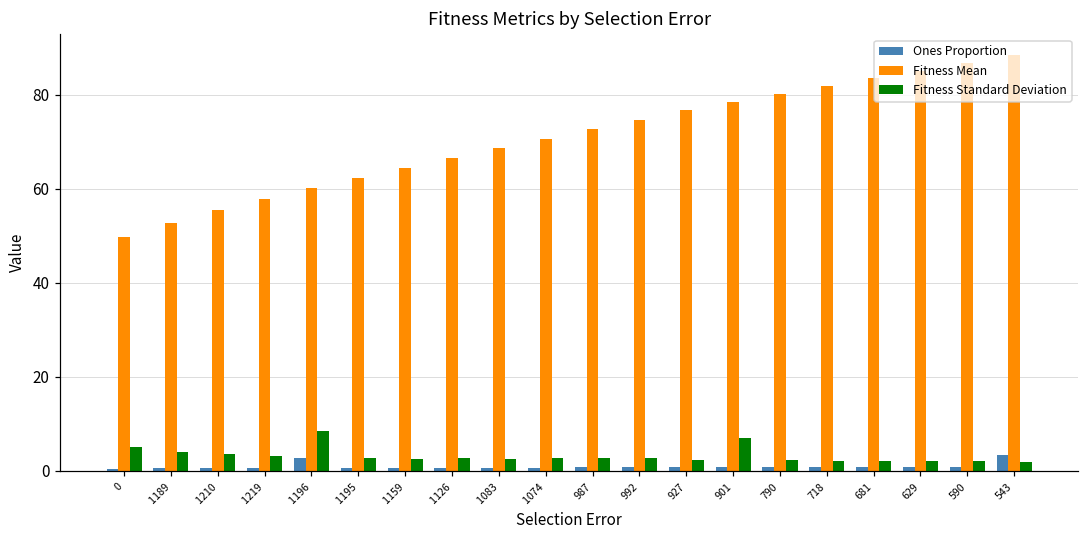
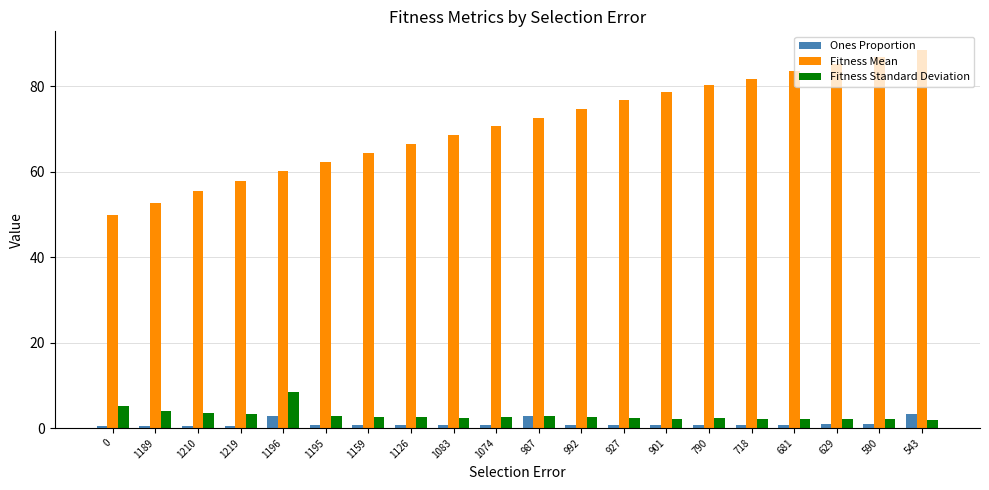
Ones Proportion, 987: 1 -> 3
Fitness Standard Deviation, 901: 7 -> 2
